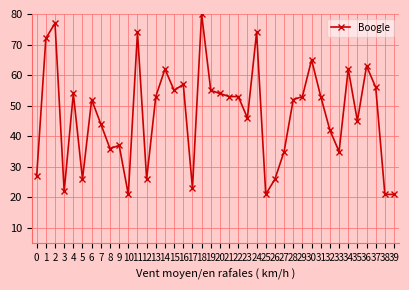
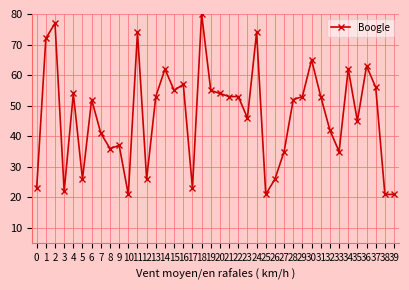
0: 27 -> 23
7: 44 -> 41
